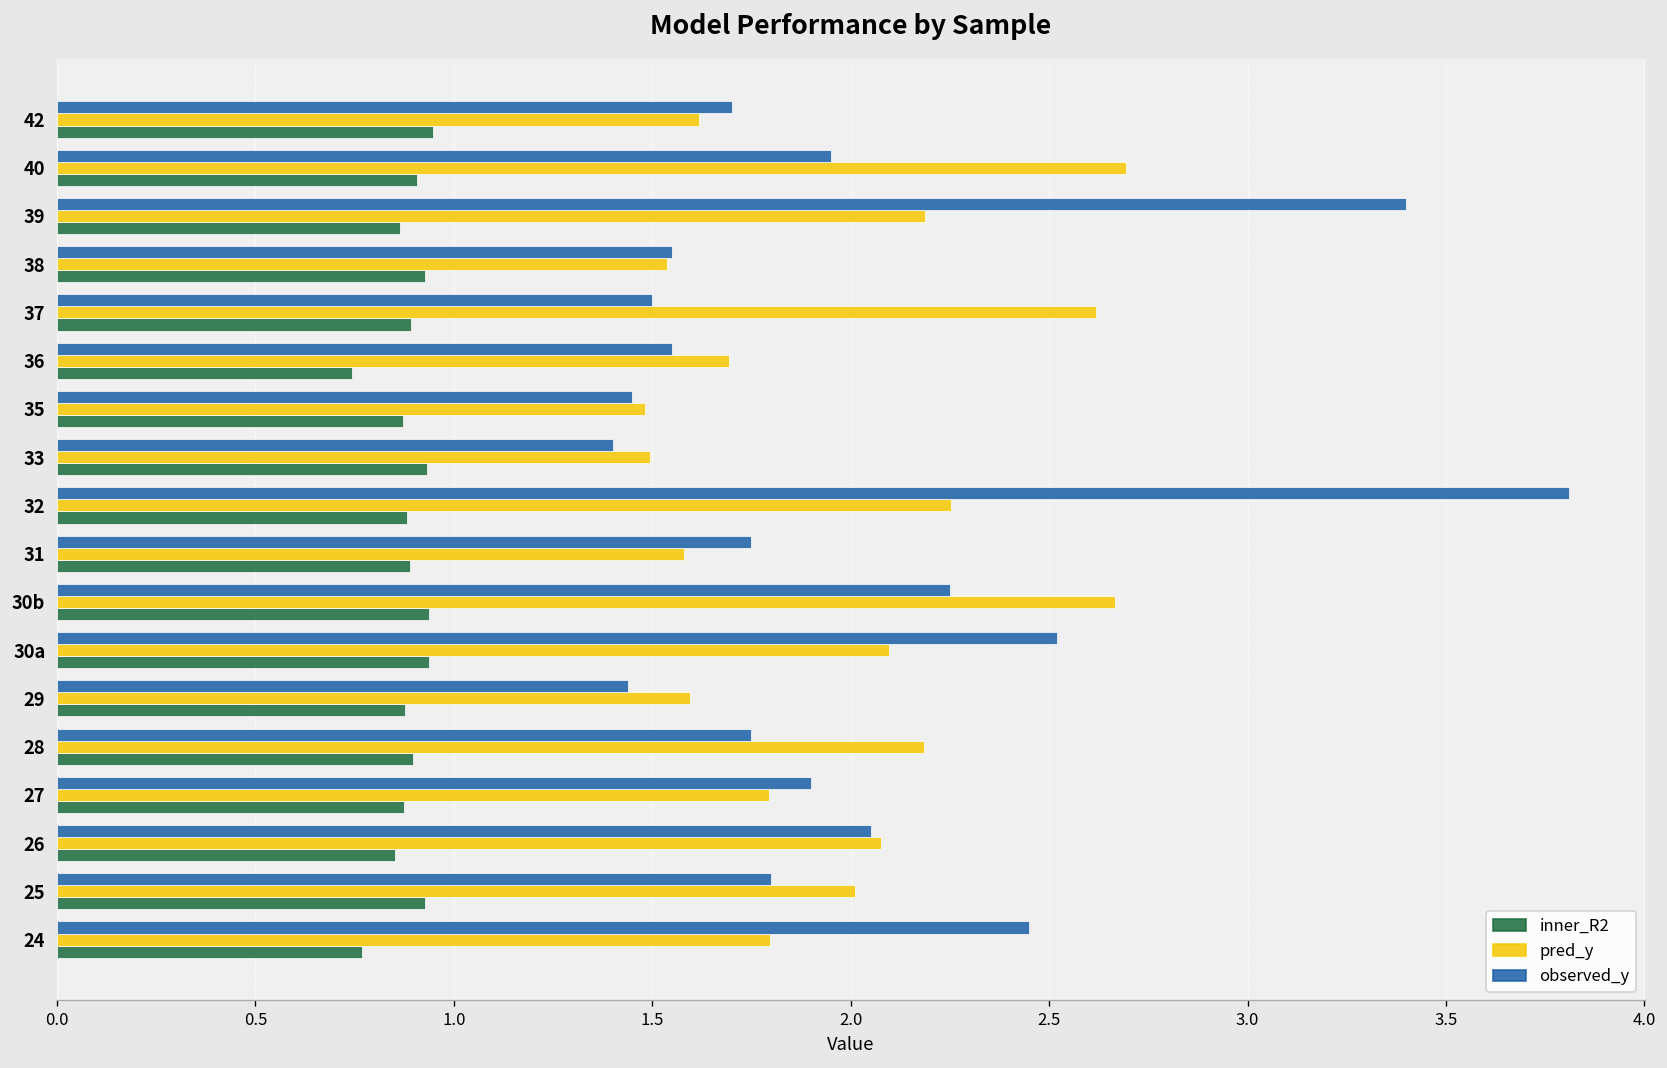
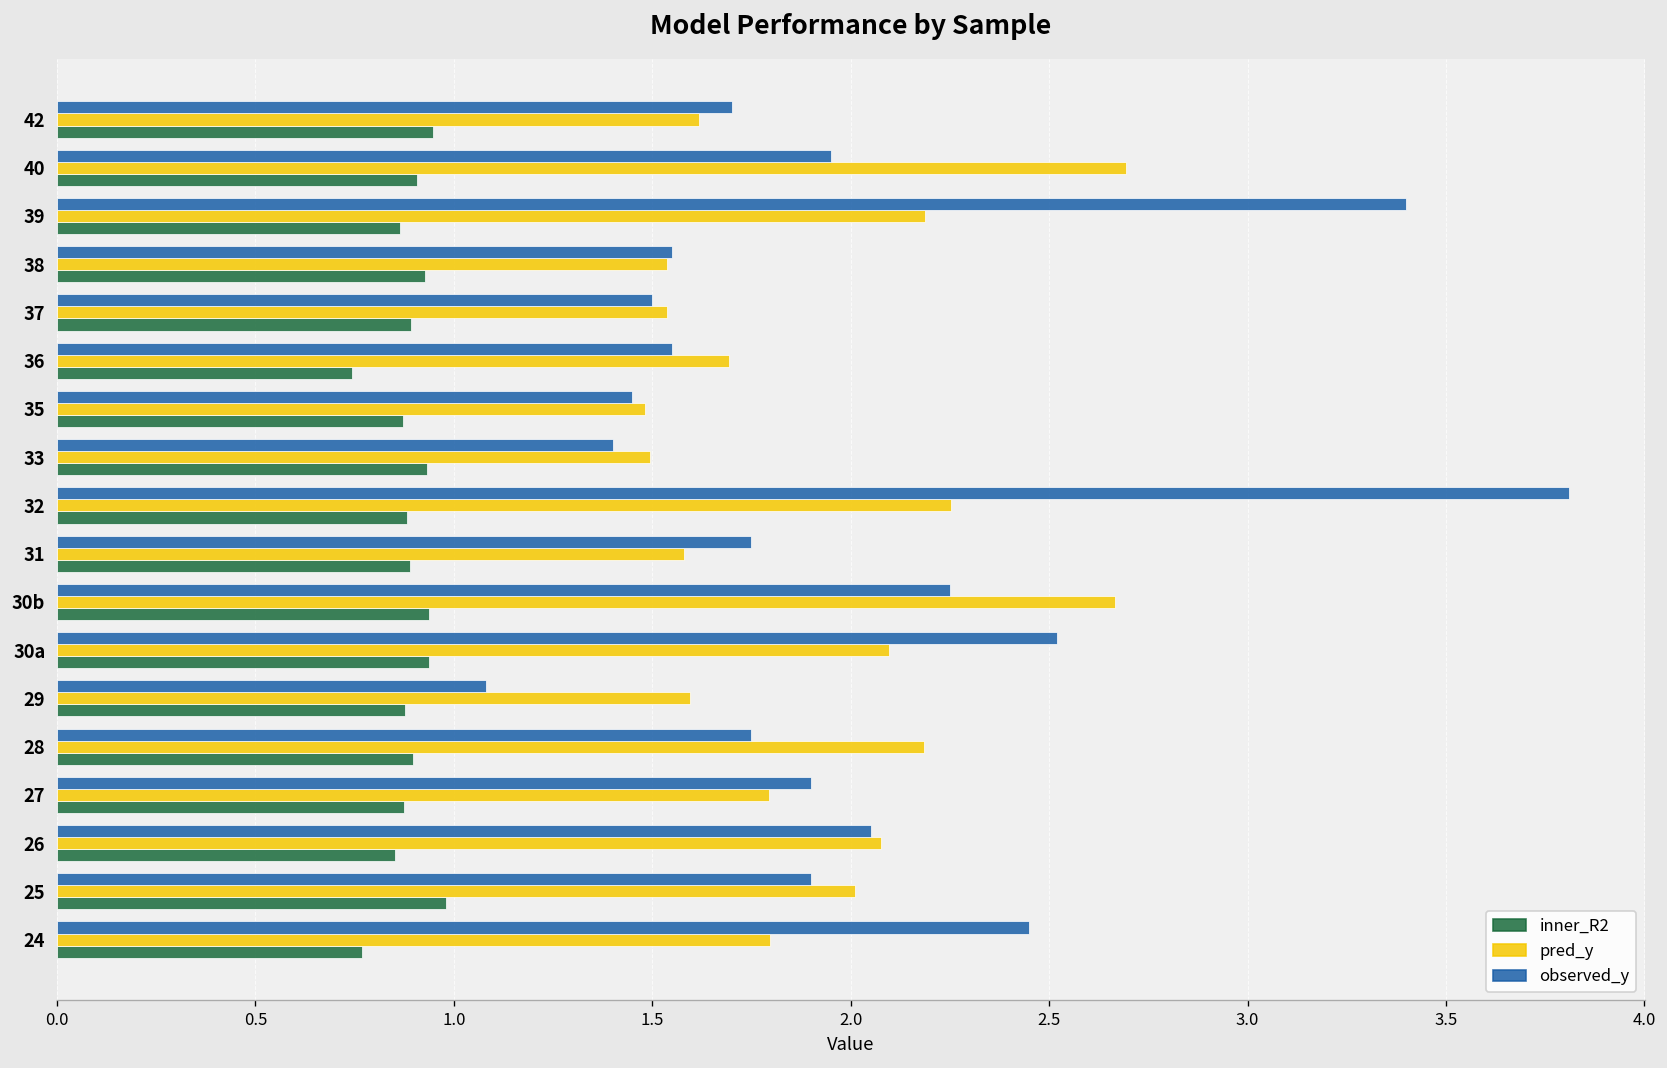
pred_y, 37: 2.62 -> 1.54
observed_y, 29: 1.44 -> 1.08
observed_y, 25: 1.8 -> 1.9
inner_R2, 25: 0.93 -> 0.98
